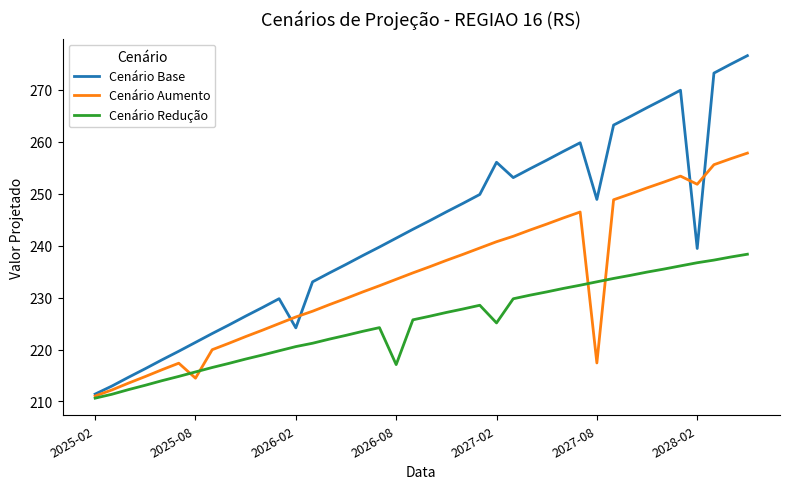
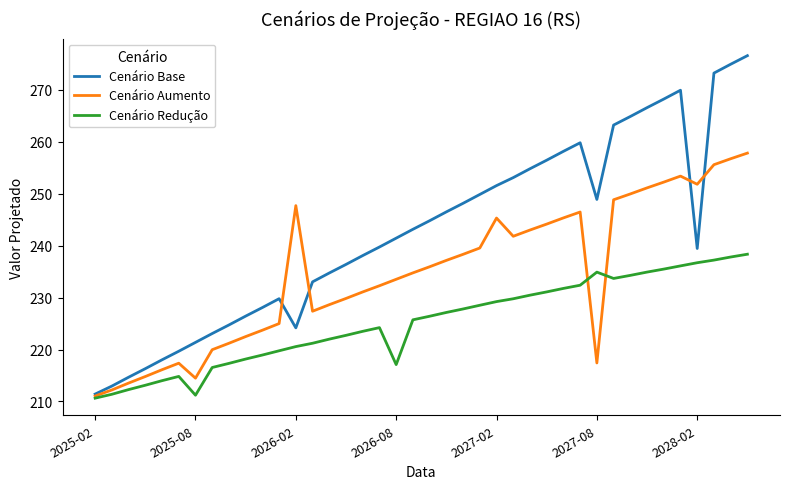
Cenário Redução, 2025-08: 216 -> 211
Cenário Aumento, 2026-02: 226 -> 248
Cenário Base, 2027-02: 256 -> 252
Cenário Aumento, 2027-02: 241 -> 245
Cenário Redução, 2027-02: 225 -> 229
Cenário Redução, 2027-08: 233 -> 235
